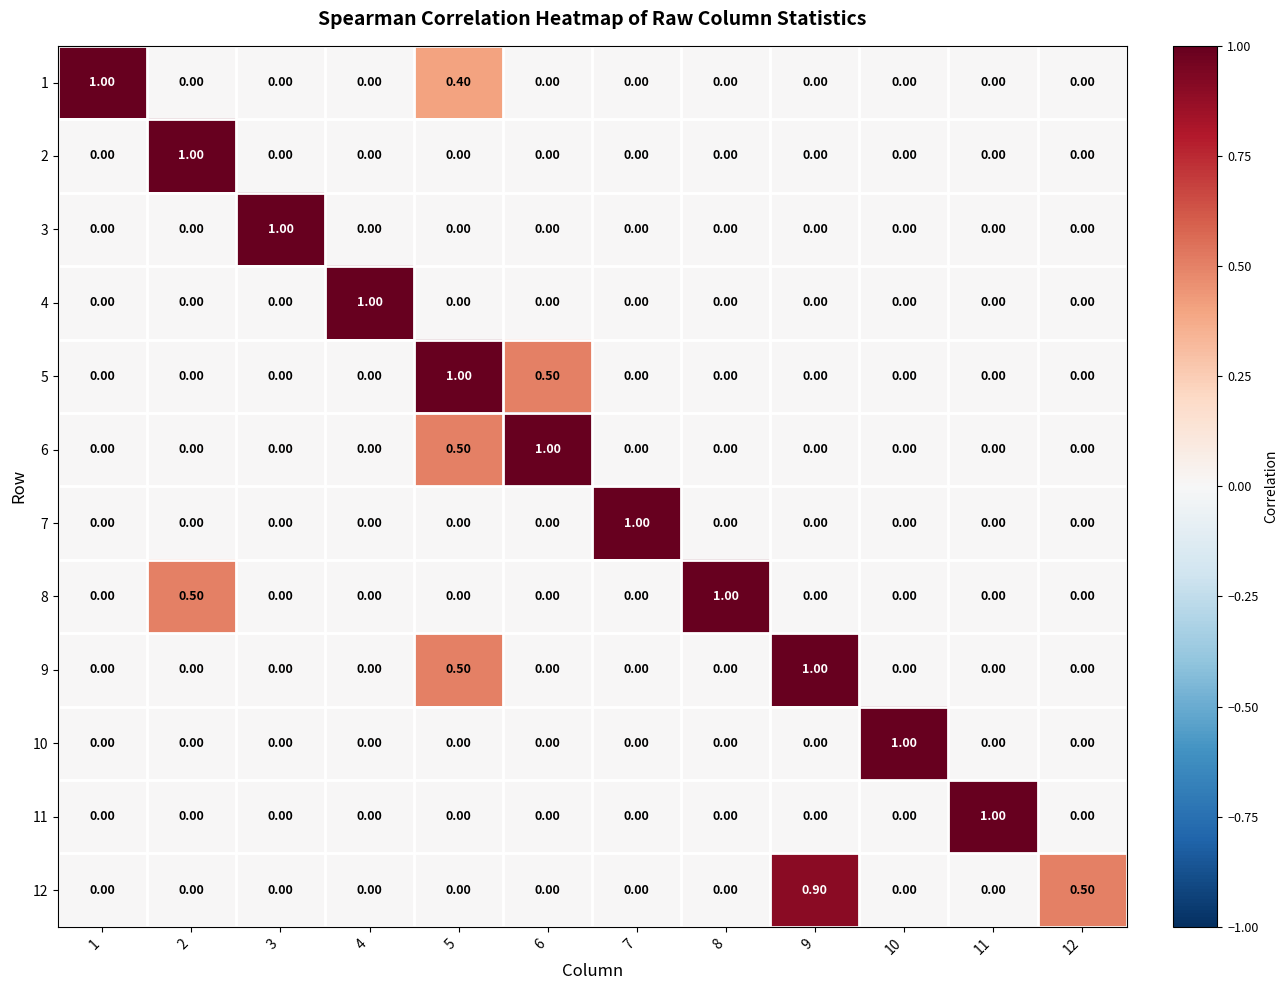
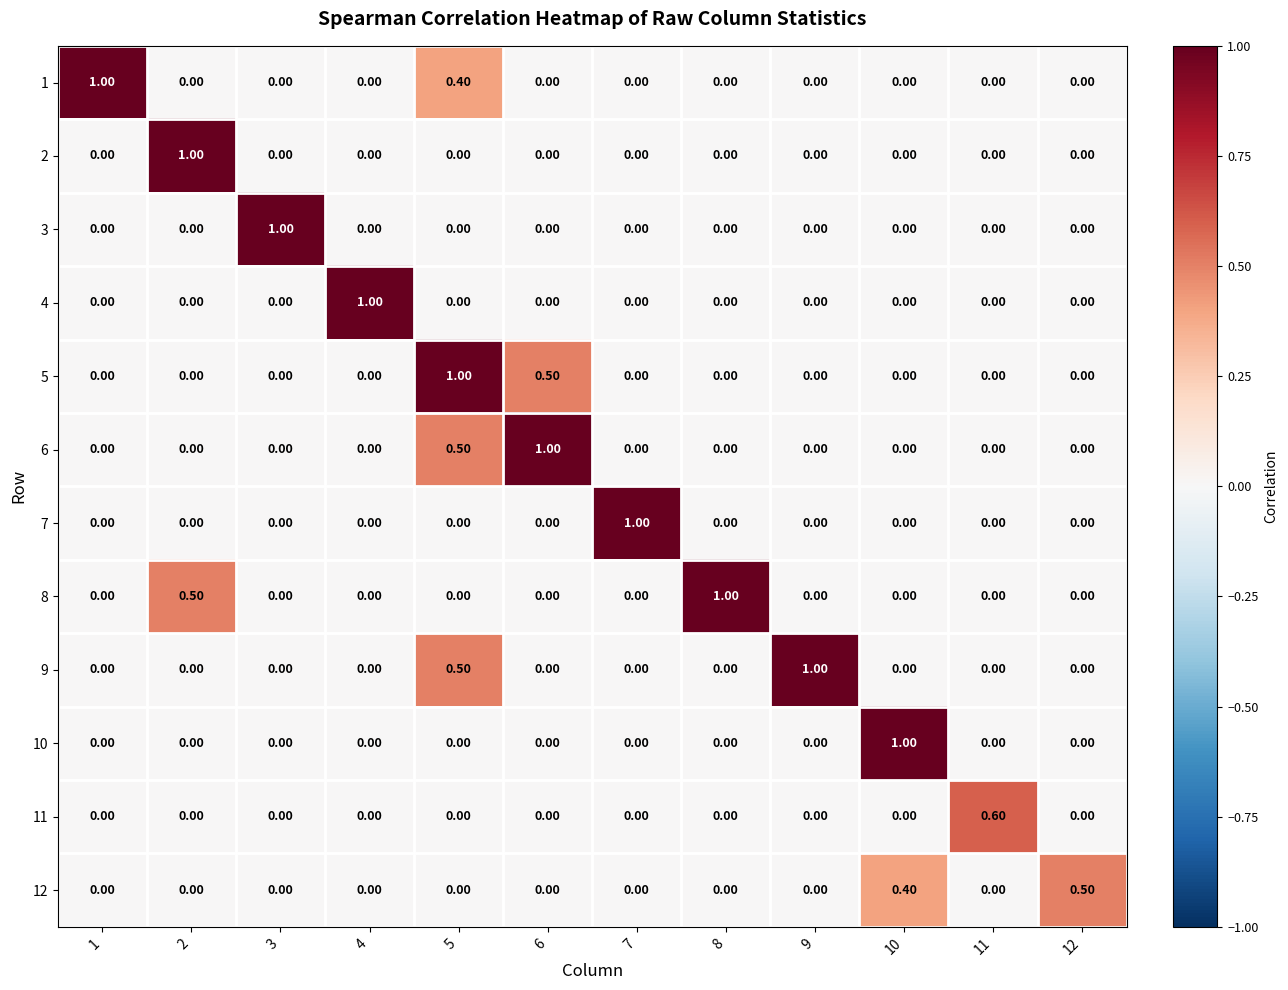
11, 11: 1.00 -> 0.60
12, 9: 0.90 -> 0.00
12, 10: 0.00 -> 0.40
